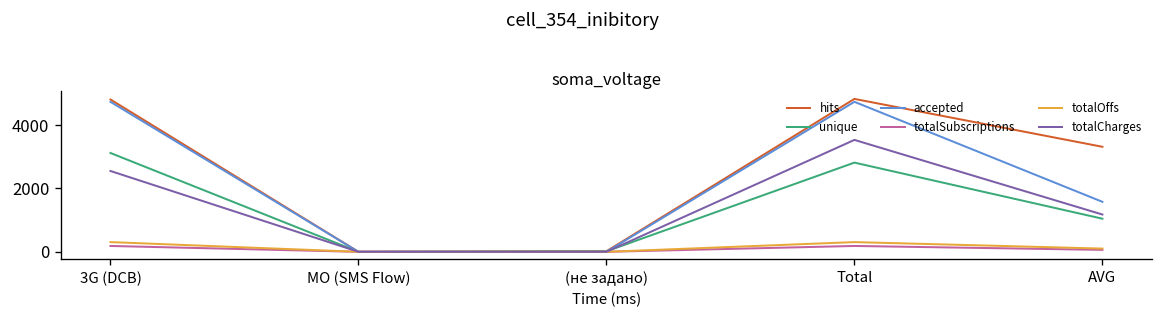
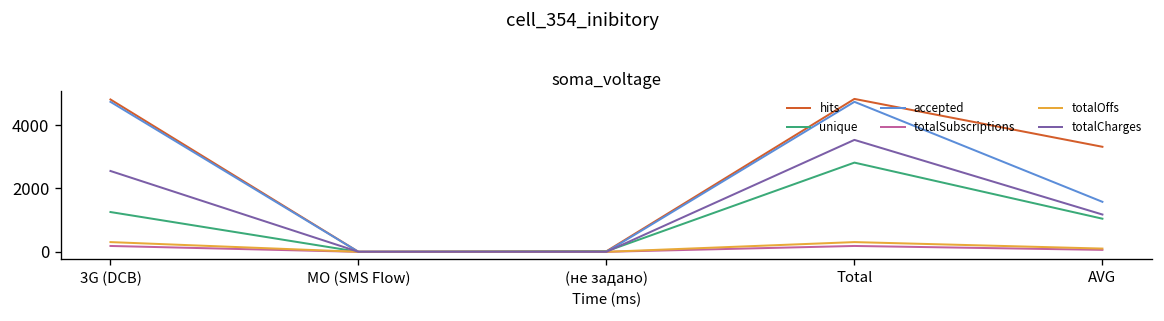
unique, 3G (DCB): 3100 -> 1300
